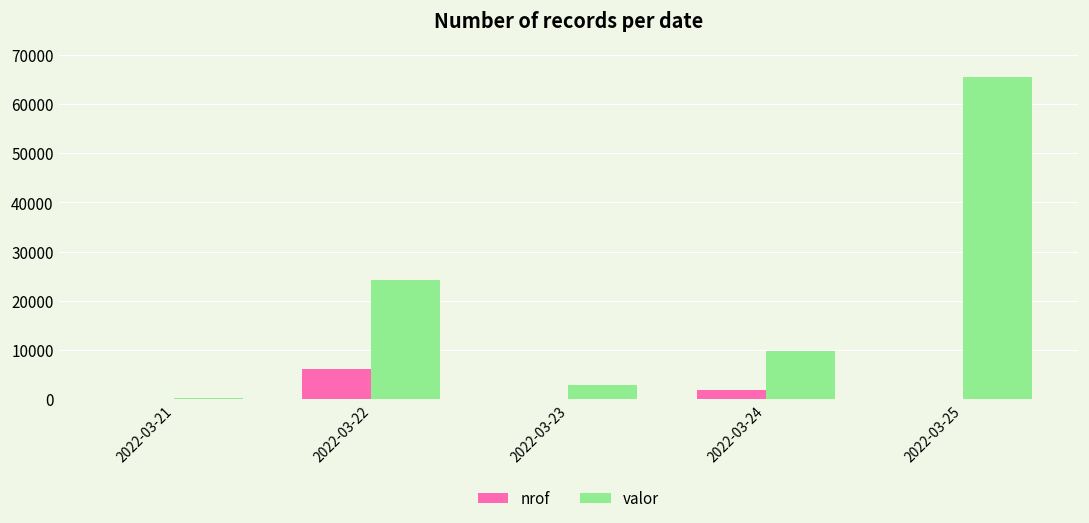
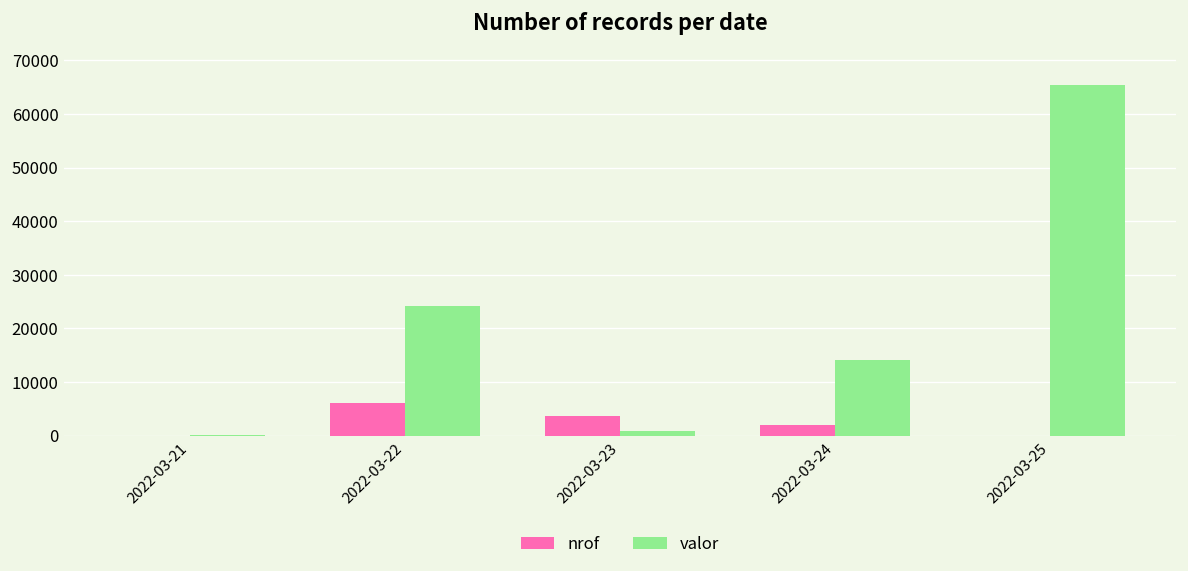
nrof, 2022-03-23: 0 -> 4000
valor, 2022-03-23: 3000 -> 1000
valor, 2022-03-24: 10000 -> 14000
